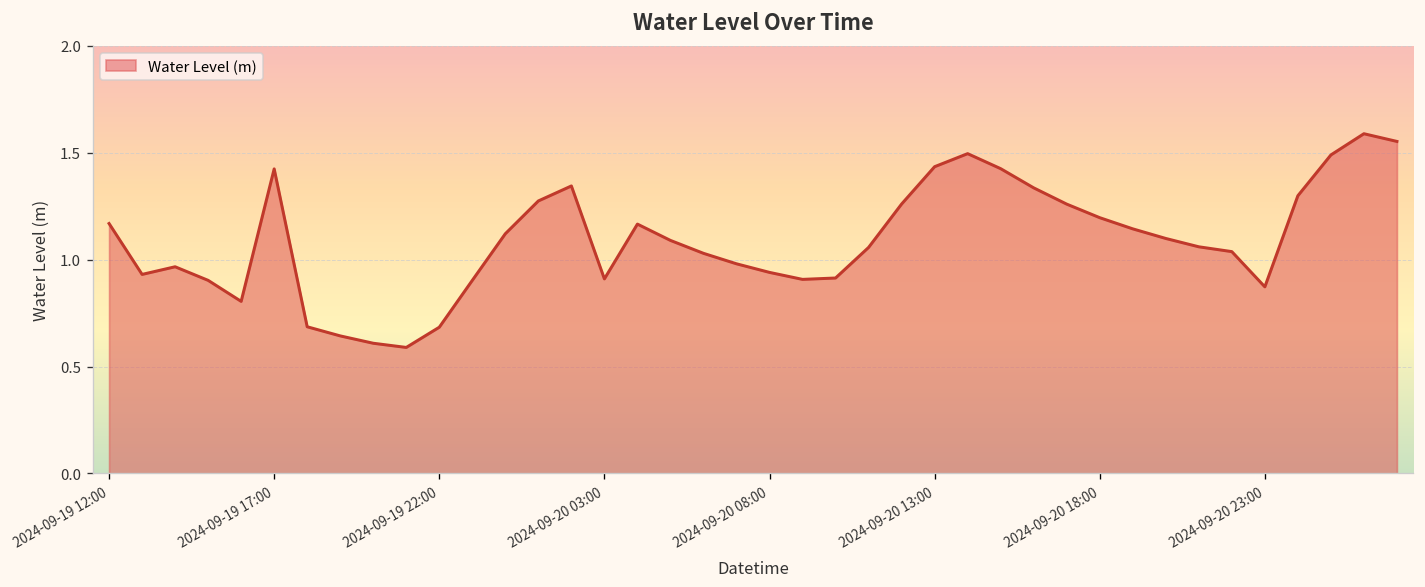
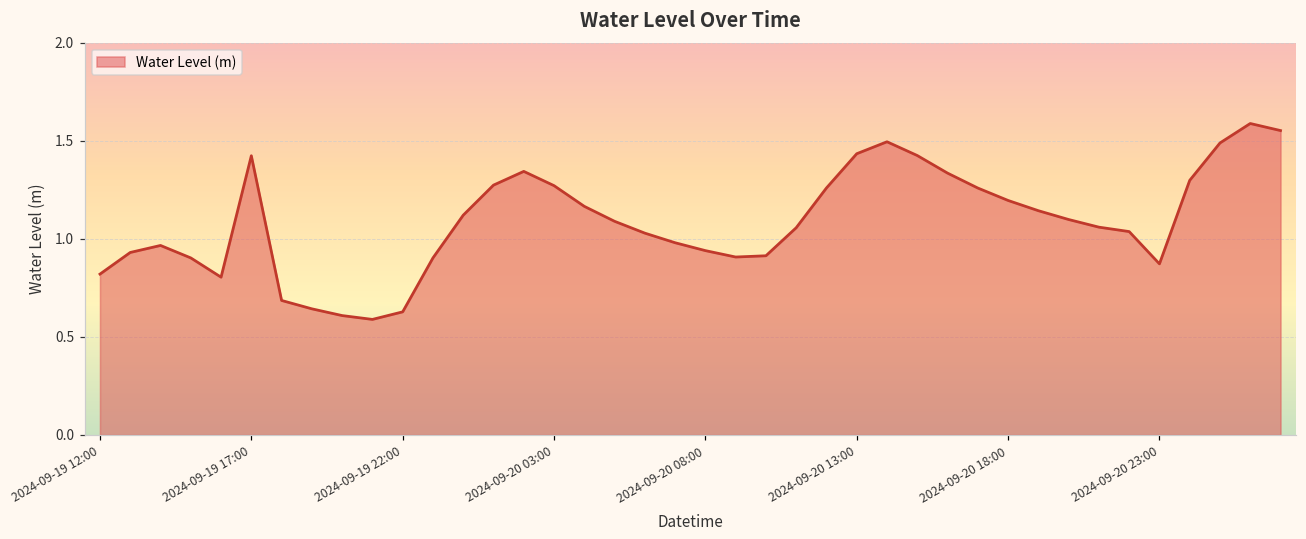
2024-09-19 12:00: 1.17 -> 0.82
2024-09-19 22:00: 0.68 -> 0.63
2024-09-20 03:00: 0.91 -> 1.27
